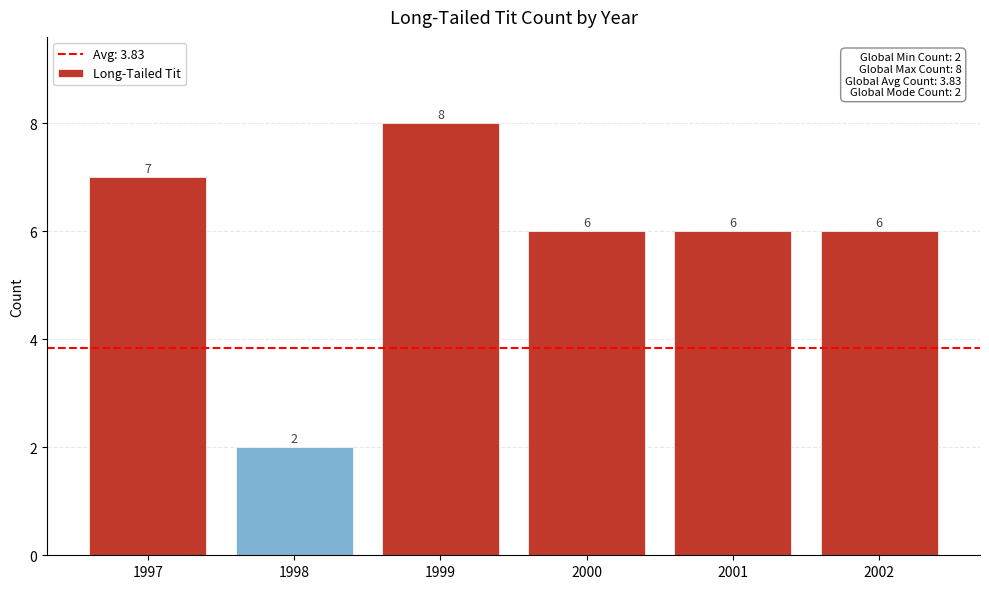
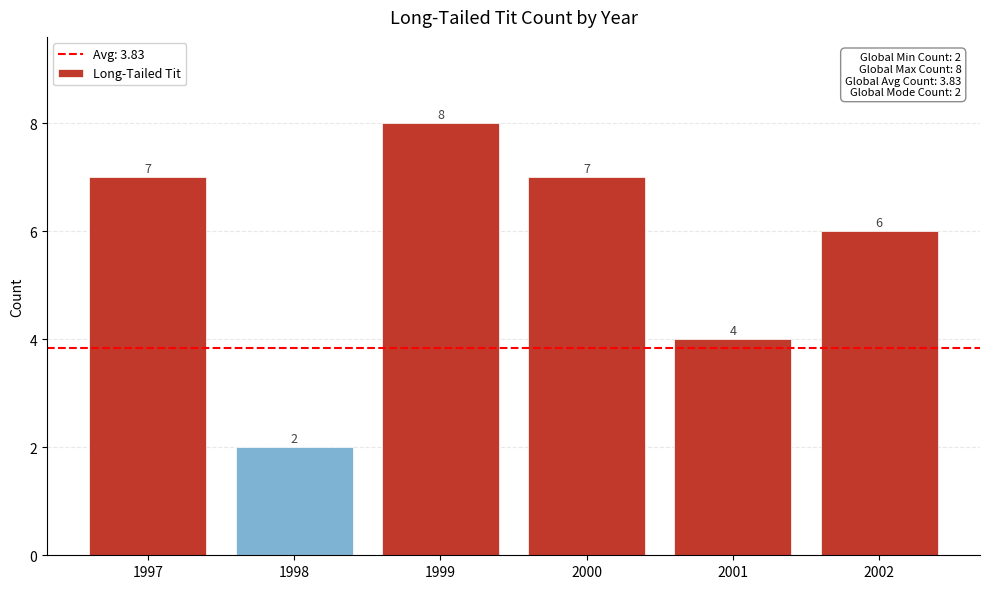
2000: 6 -> 7
2001: 6 -> 4
